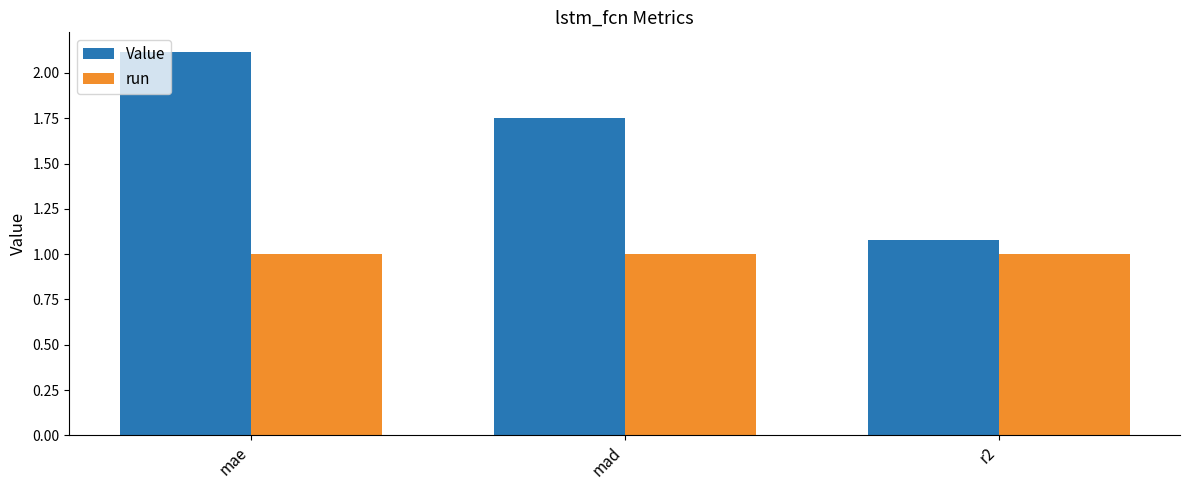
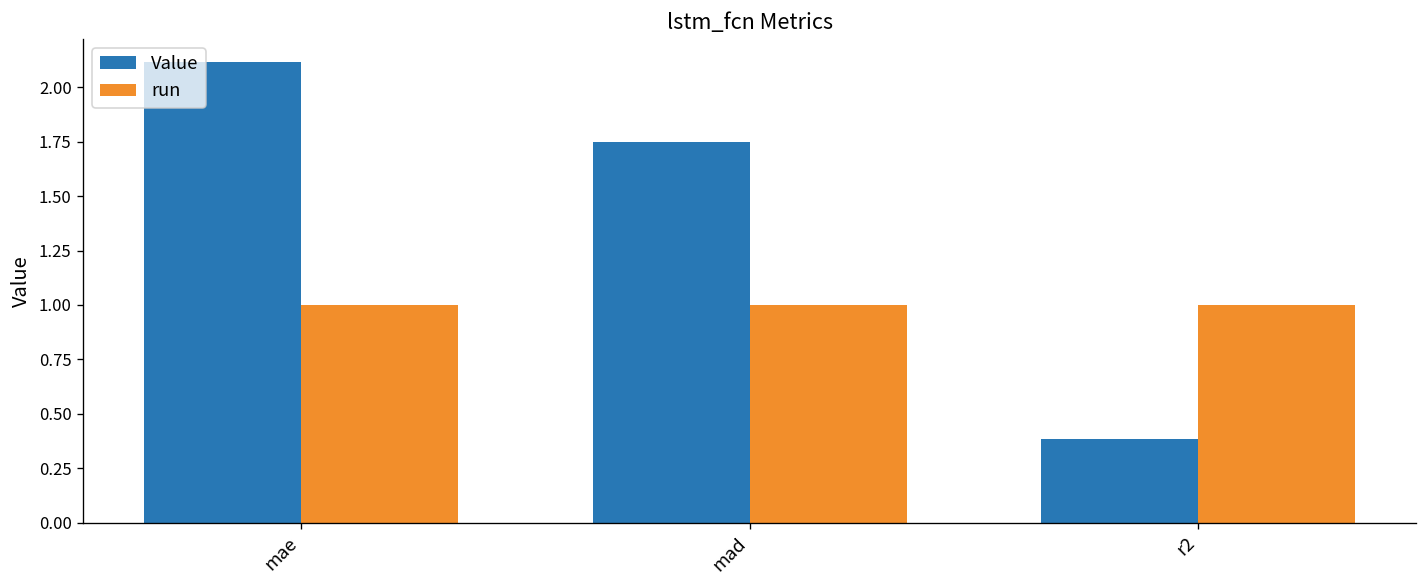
Value, r2: 1.08 -> 0.38
